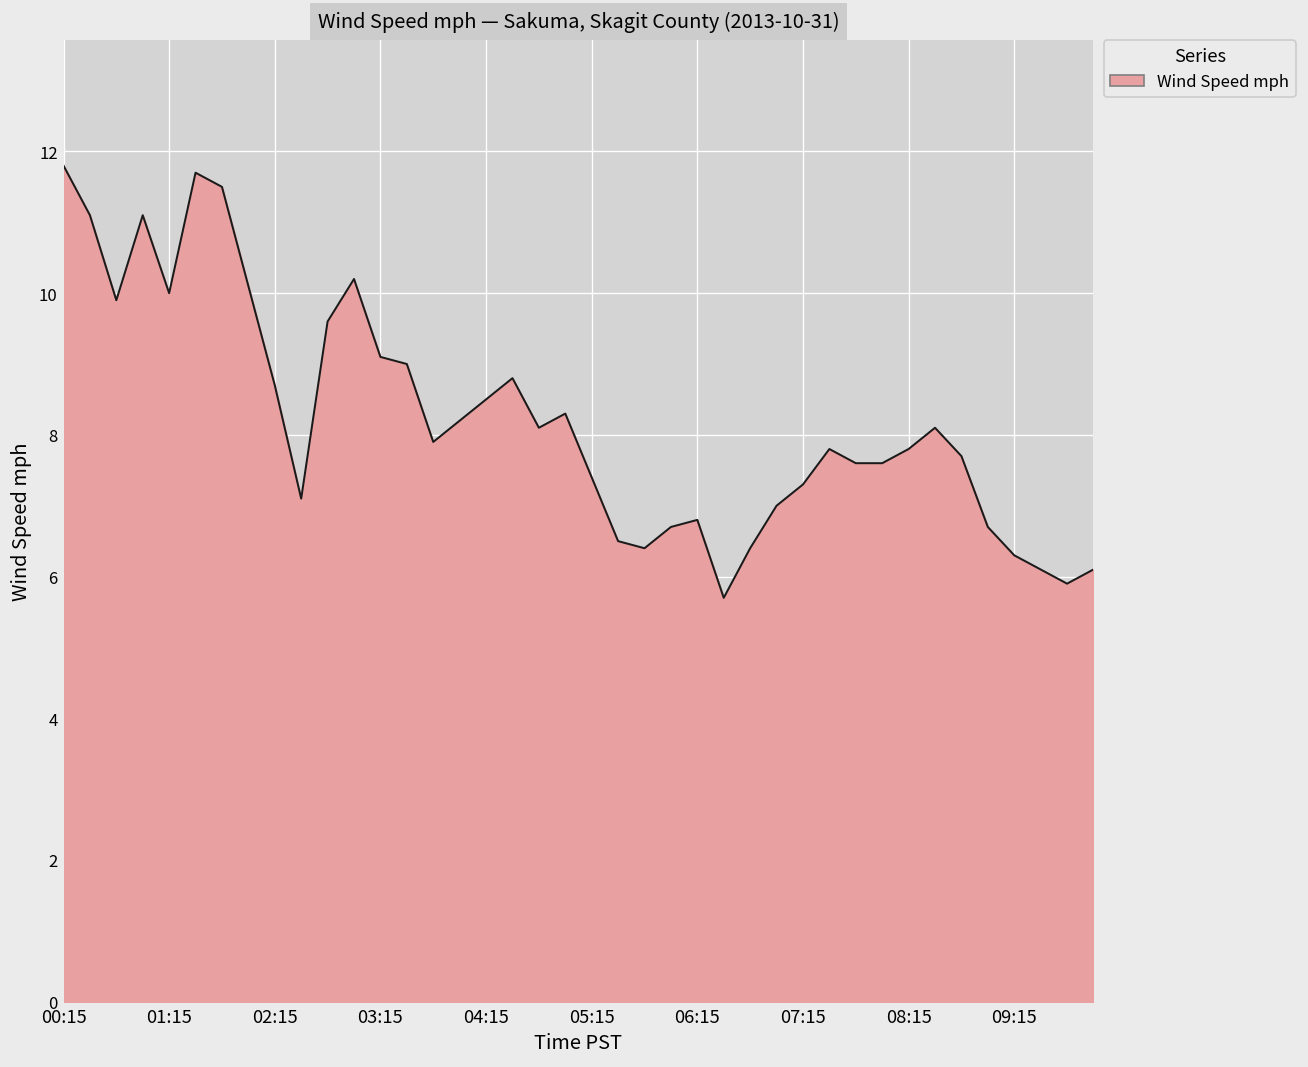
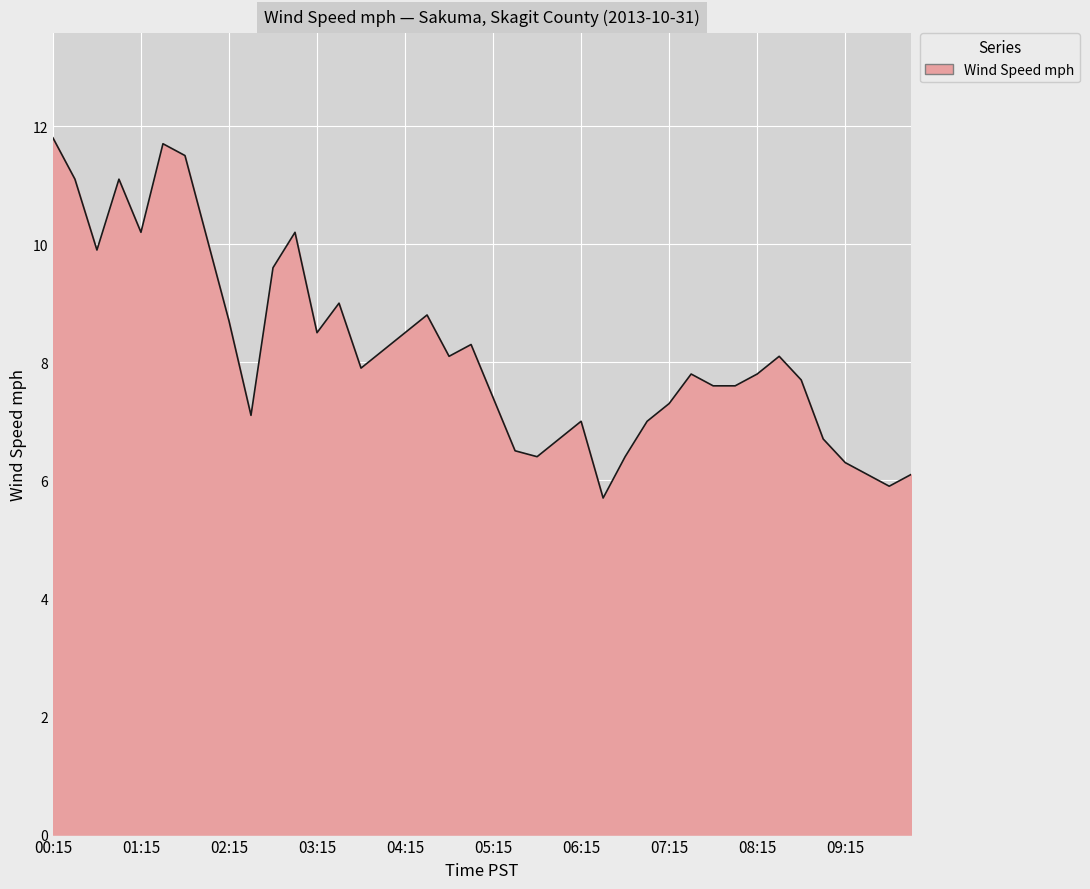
01:15: 10.0 -> 10.2
03:15: 9.1 -> 8.5
06:15: 6.8 -> 7.0
